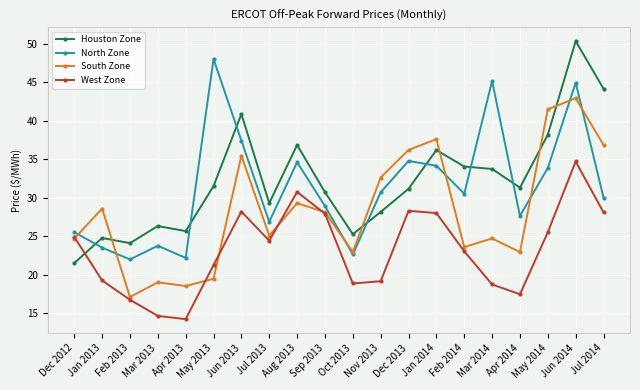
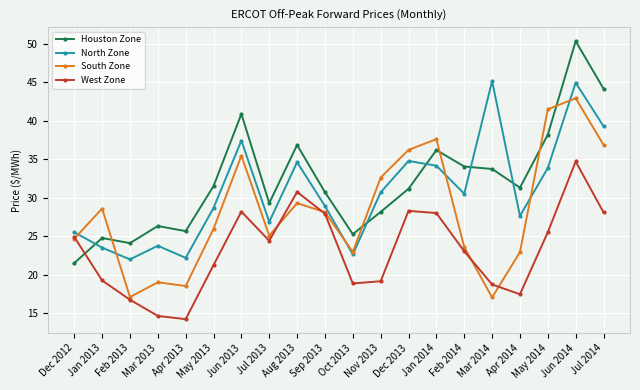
North Zone, May 2013: 48 -> 29
South Zone, May 2013: 20 -> 26
South Zone, Mar 2014: 25 -> 17
North Zone, Jul 2014: 30 -> 39
